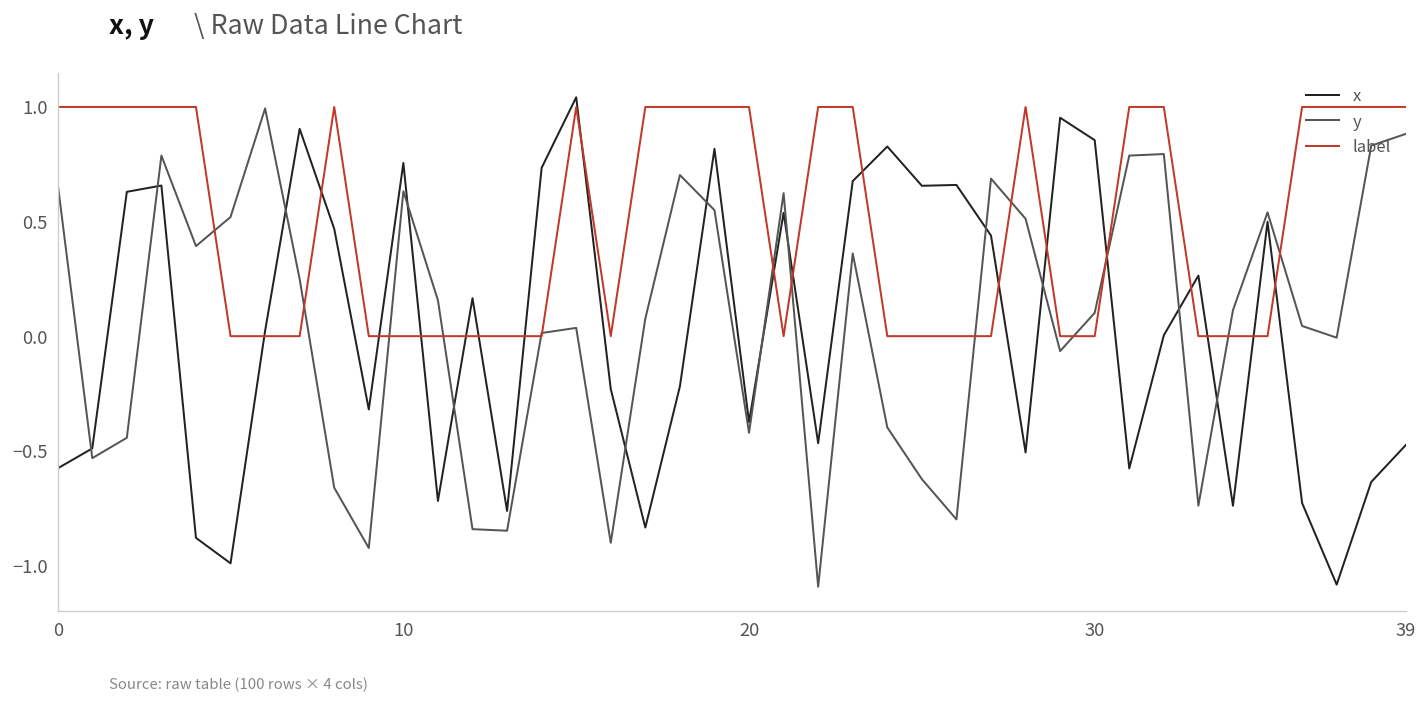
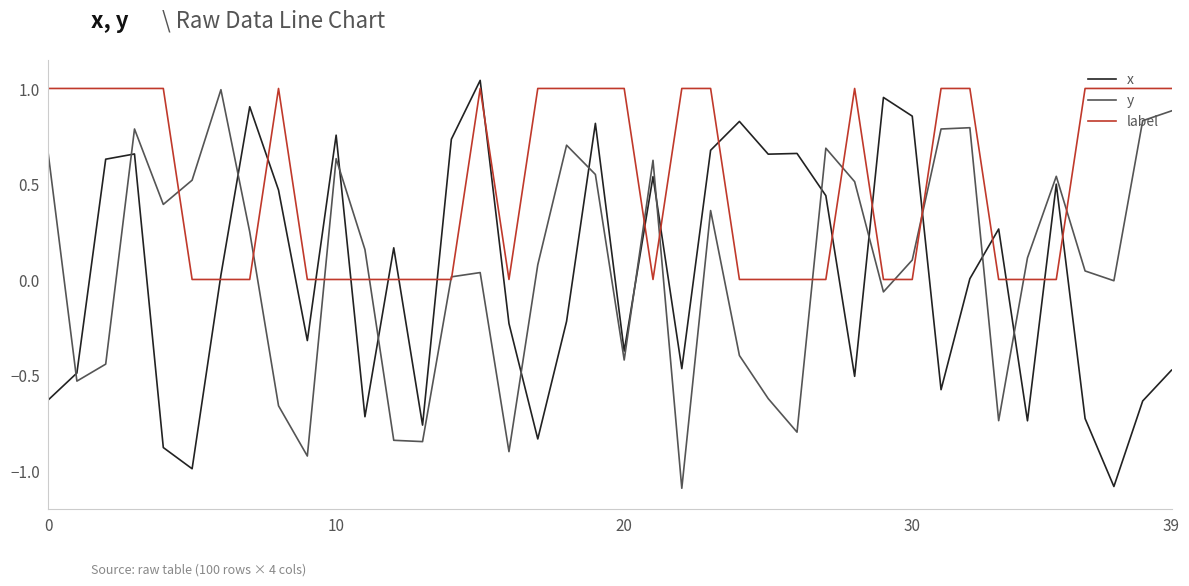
x, 0: -0.58 -> -0.63
